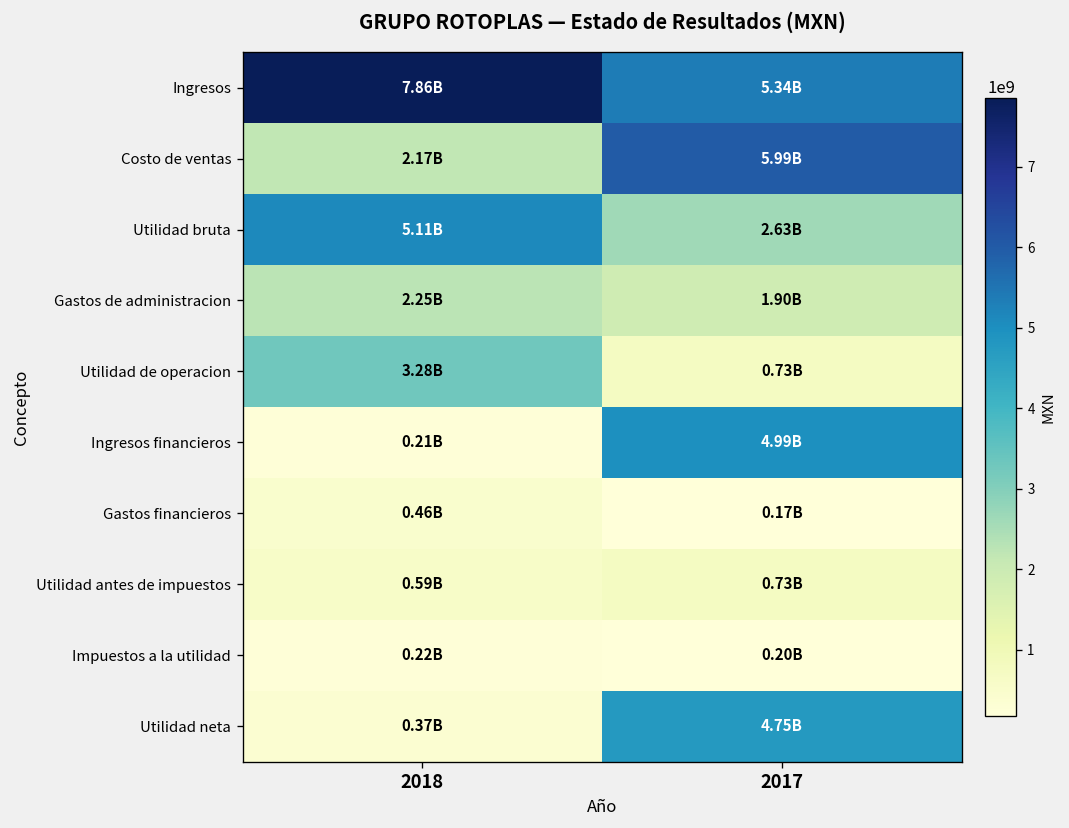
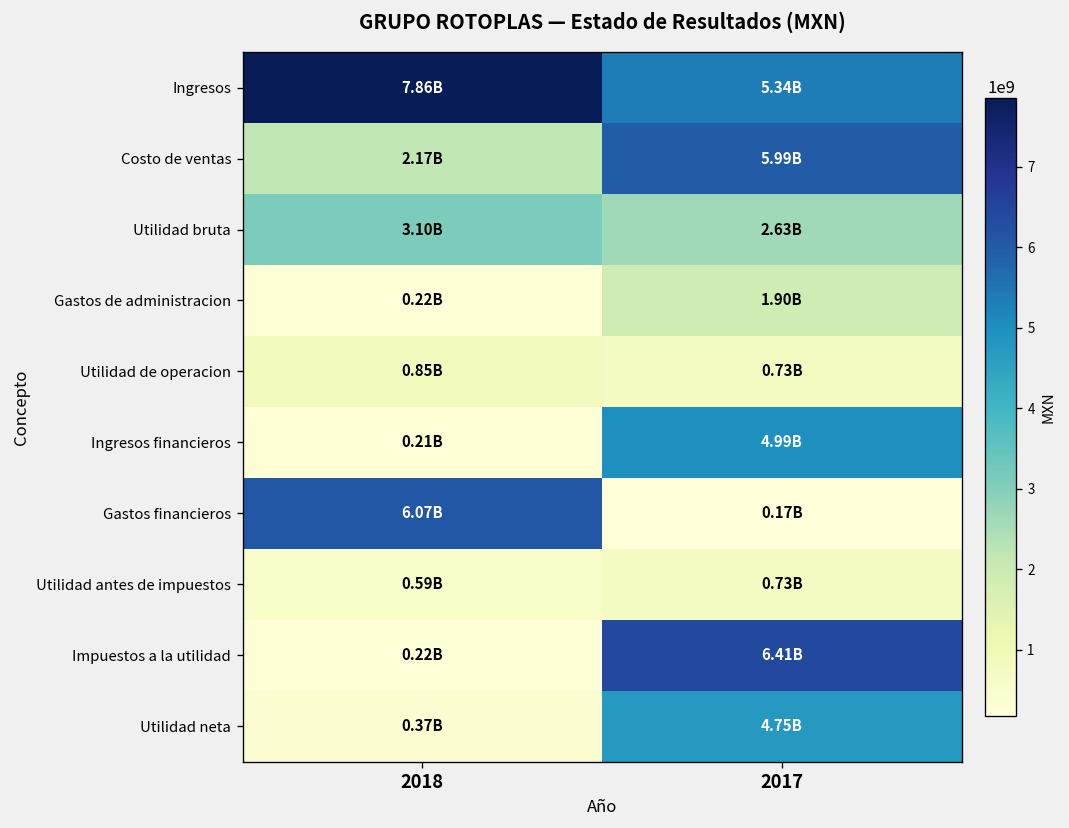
Utilidad bruta, 2018: 5.11B -> 3.10B
Gastos de administracion, 2018: 2.25B -> 0.22B
Utilidad de operacion, 2018: 3.28B -> 0.85B
Gastos financieros, 2018: 0.46B -> 6.07B
Impuestos a la utilidad, 2017: 0.20B -> 6.41B
